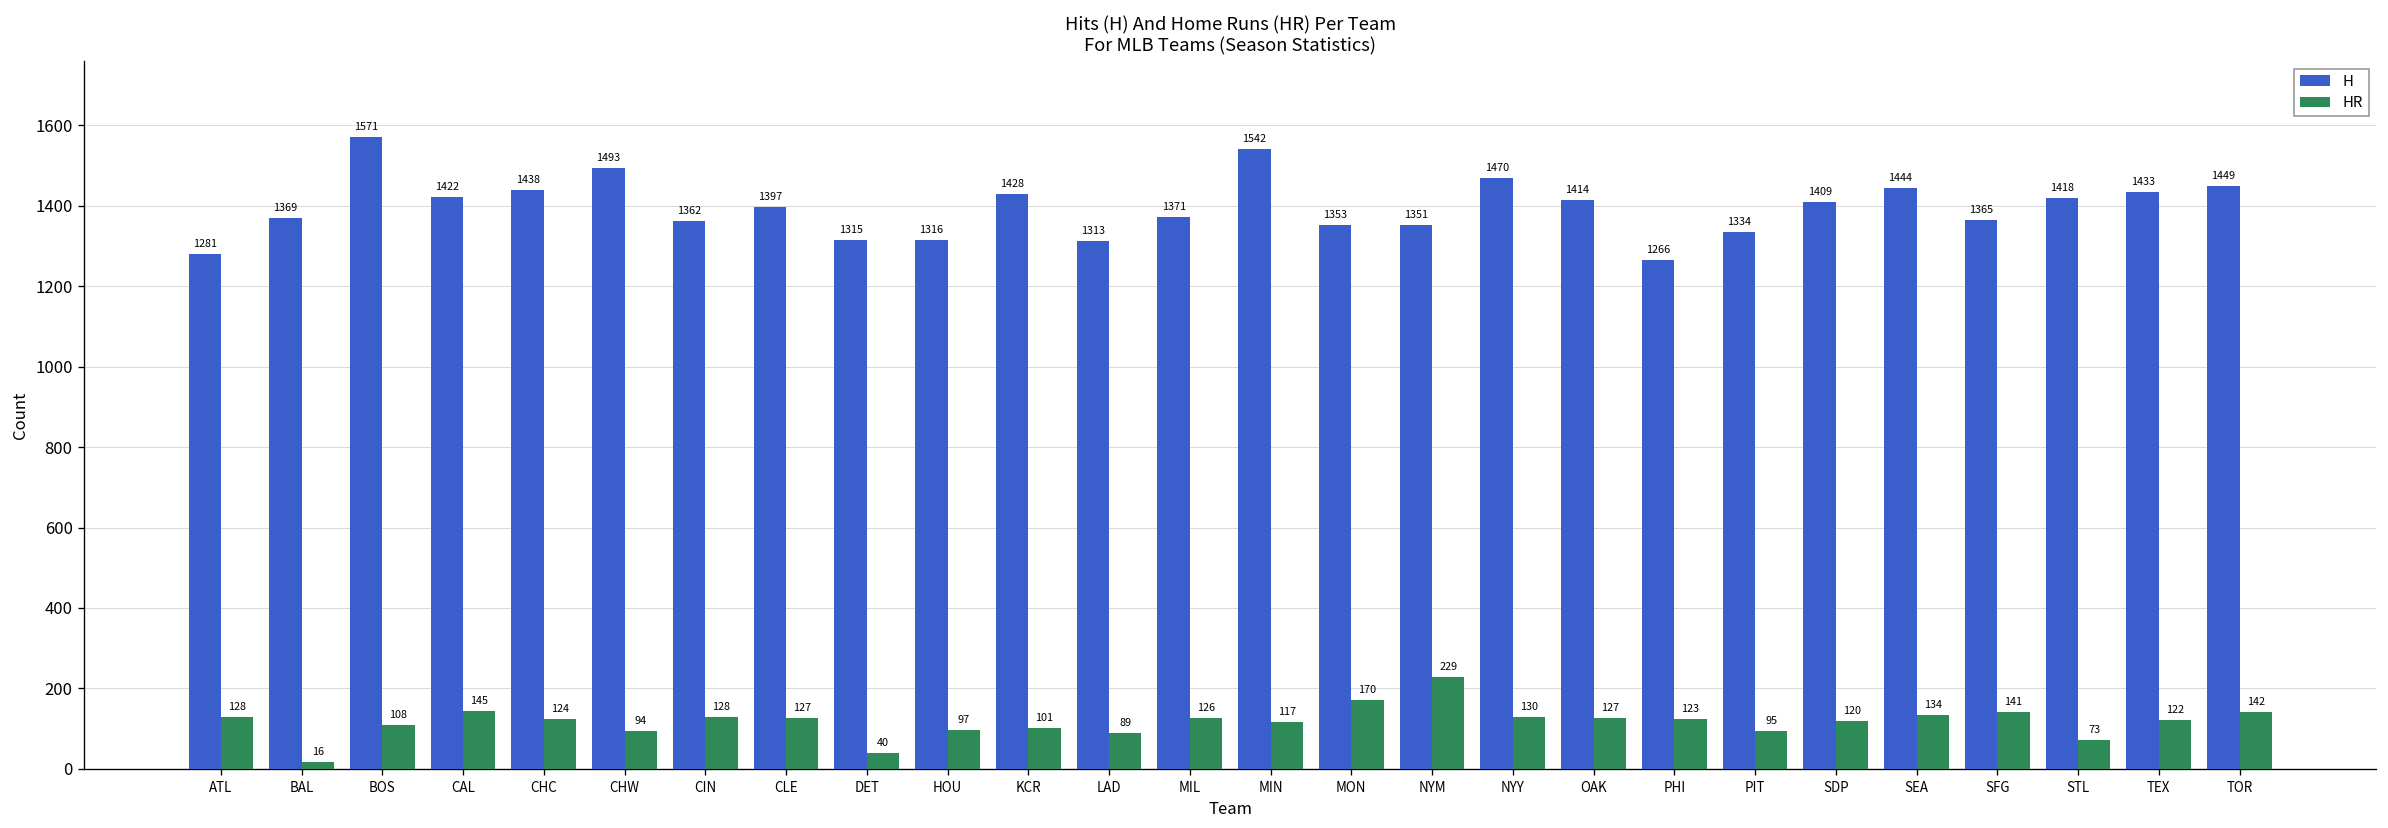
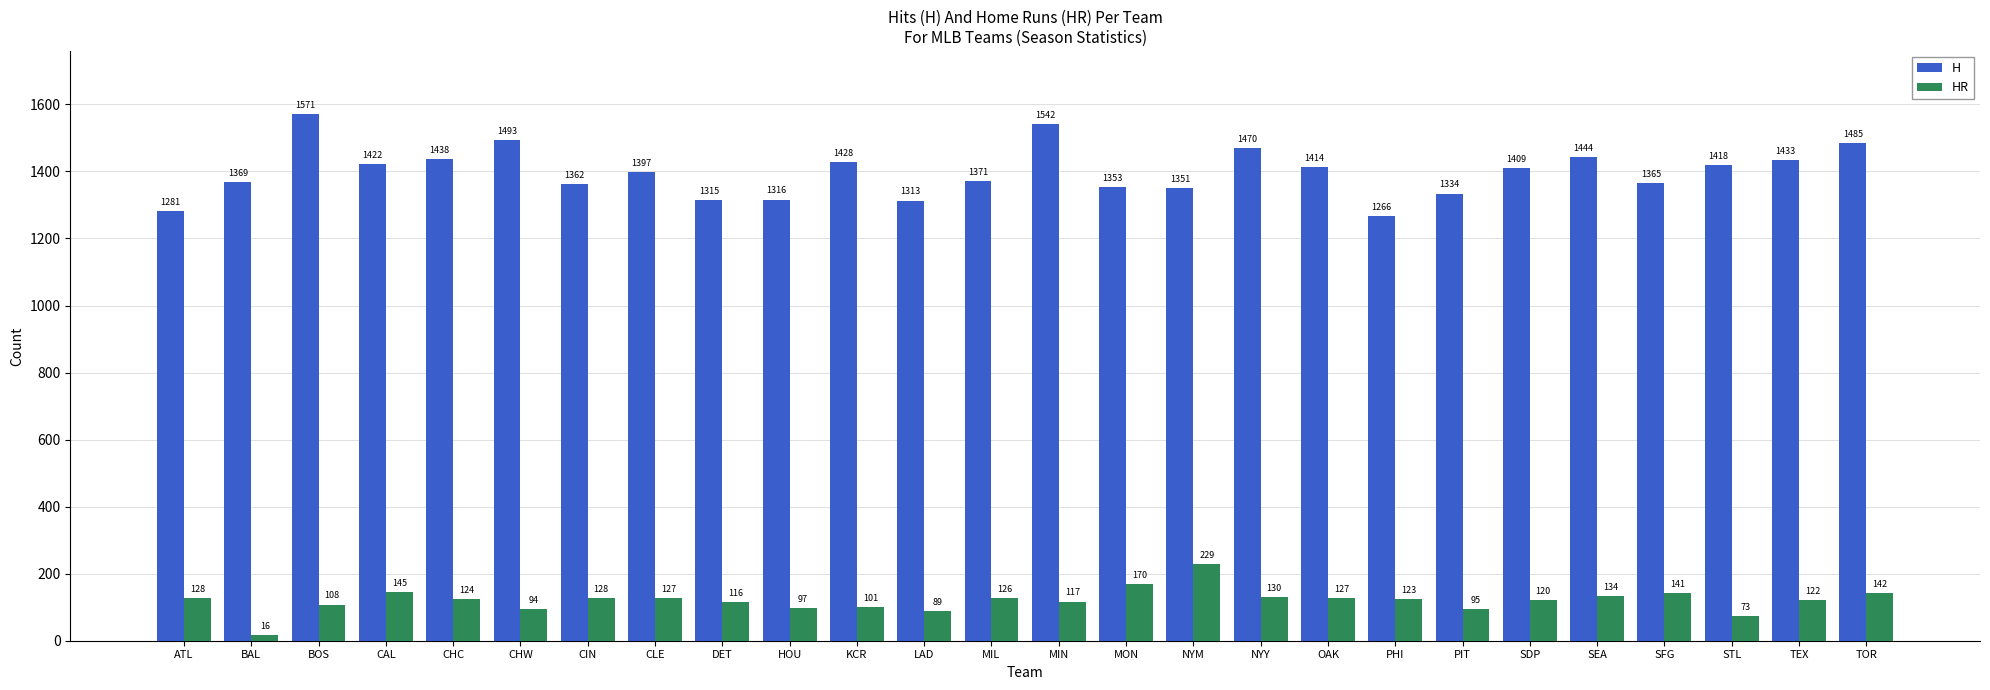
HR, DET: 40 -> 116
H, TOR: 1449 -> 1485
